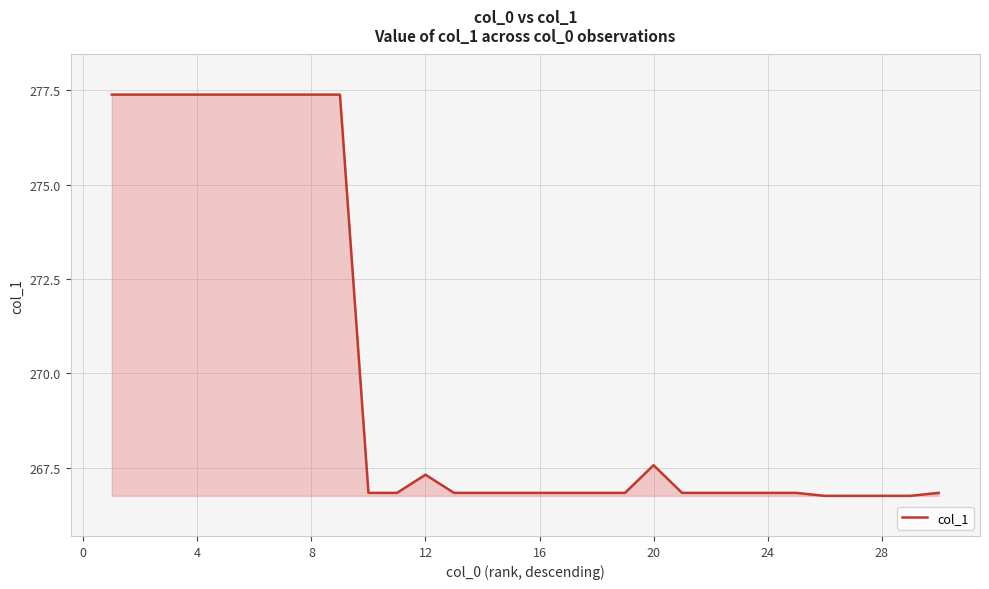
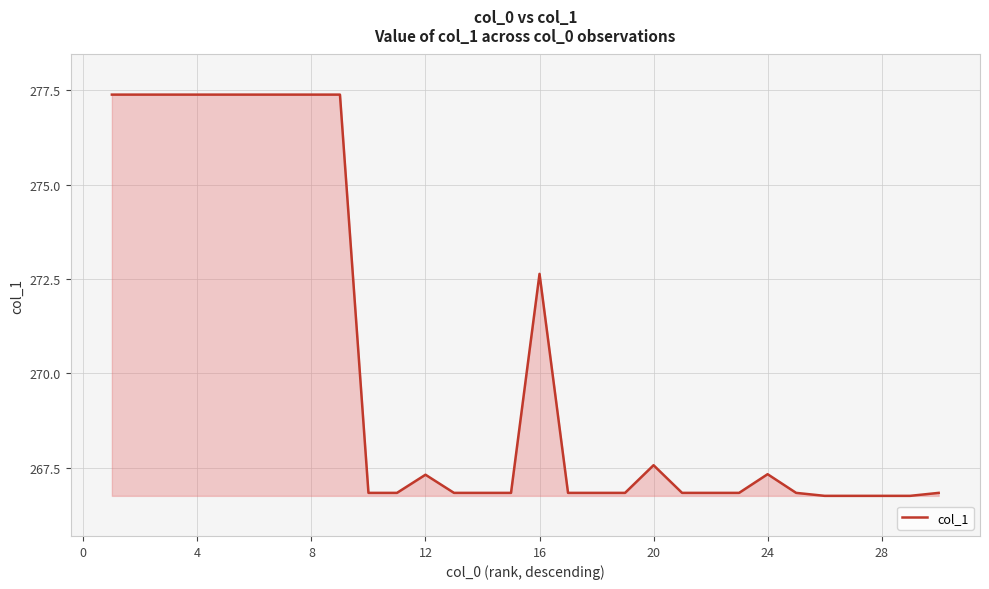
16: 266.8 -> 272.6
24: 266.8 -> 267.3
